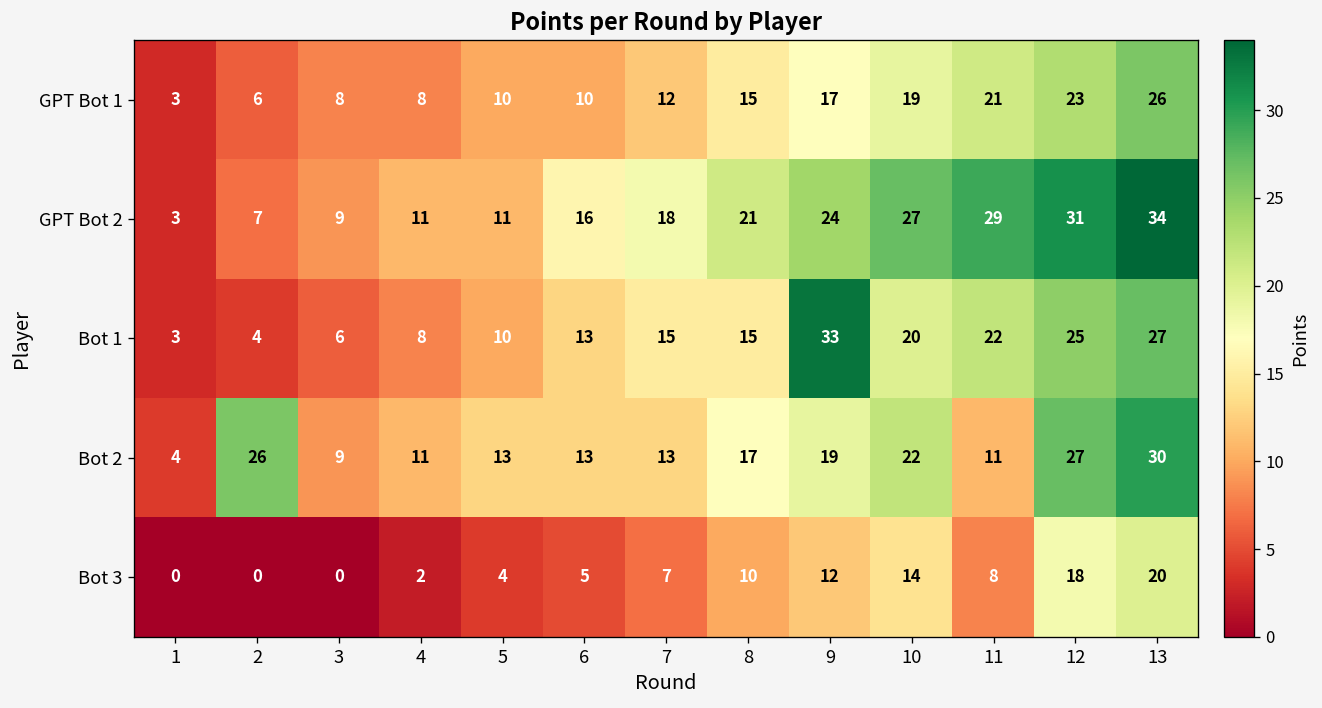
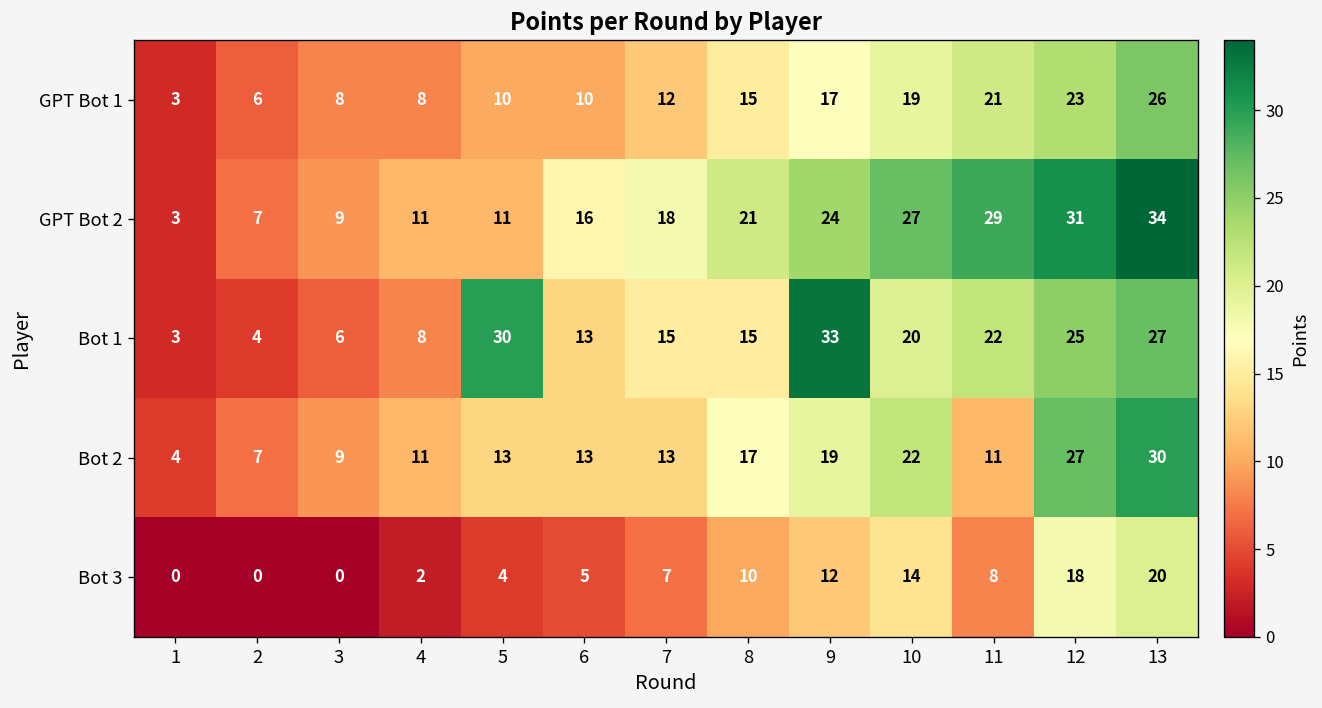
Bot 1, 5: 10 -> 30
Bot 2, 2: 26 -> 7
